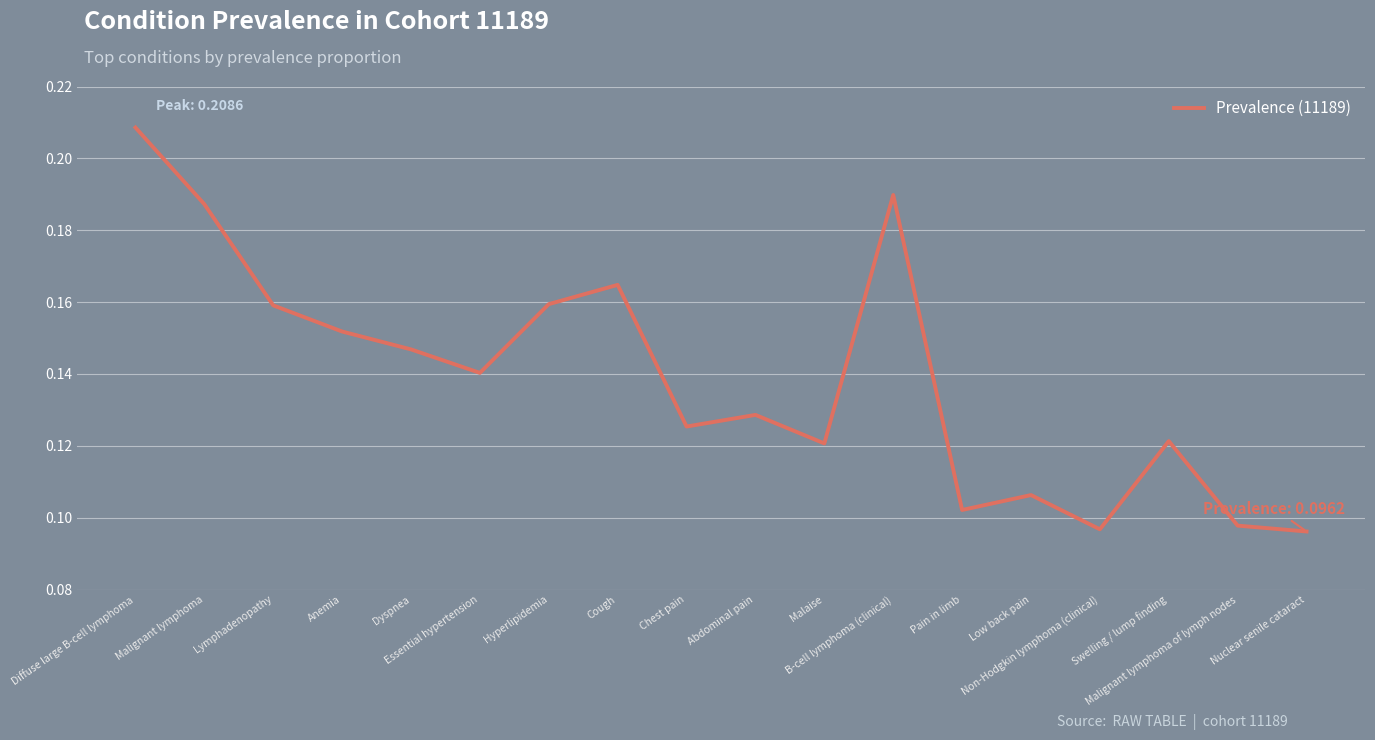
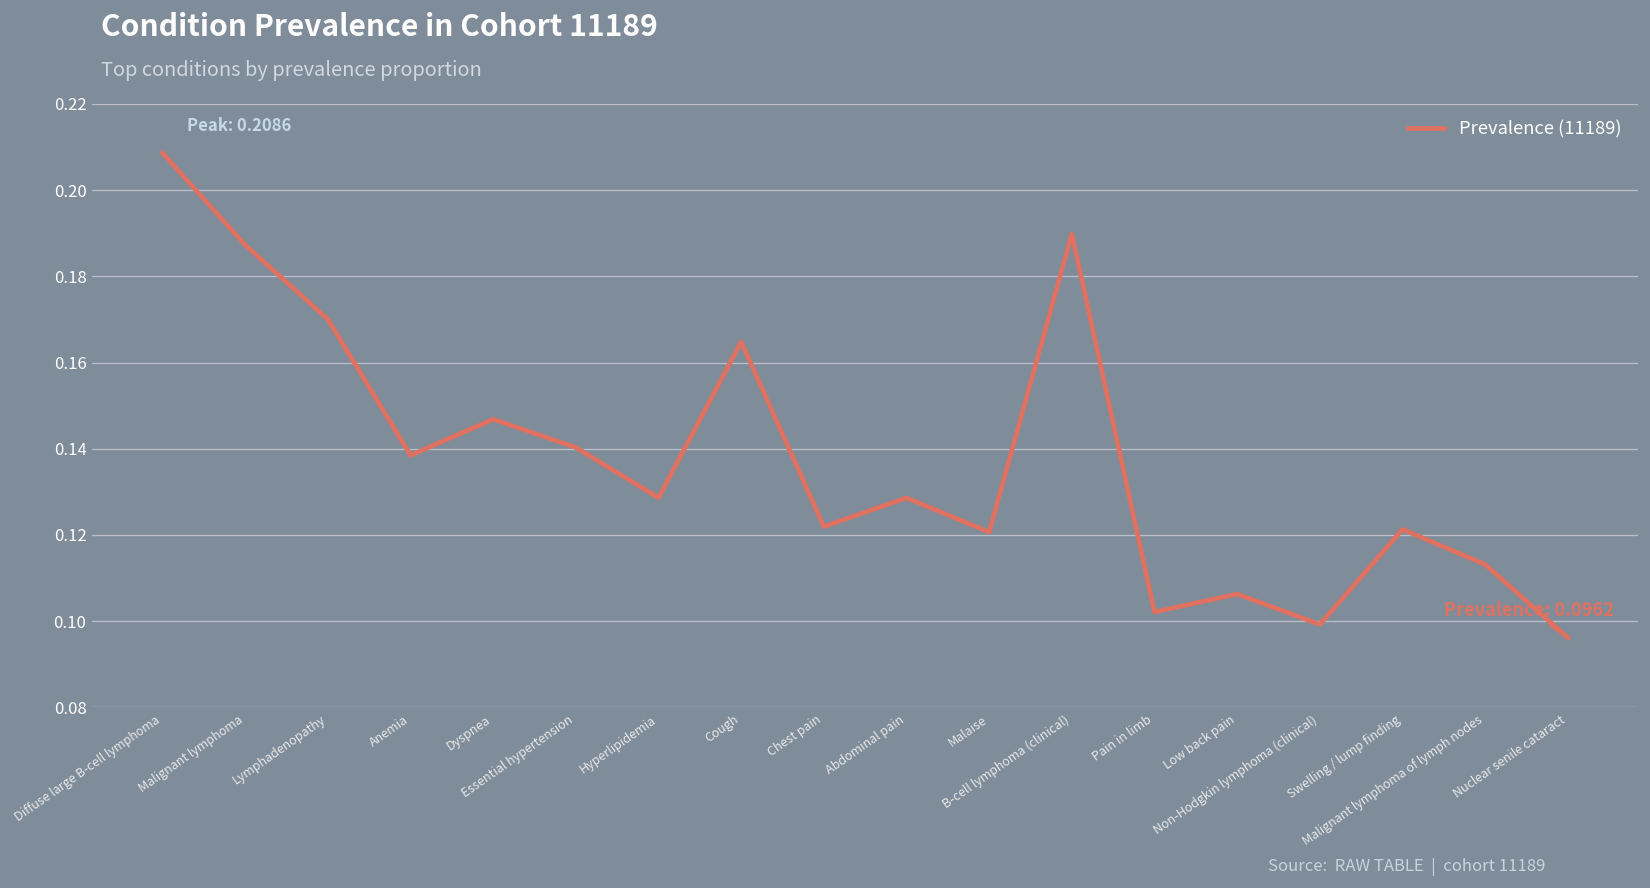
Lymphadenopathy: 0.159 -> 0.170
Anemia: 0.152 -> 0.138
Hyperlipidemia: 0.159 -> 0.129
Chest pain: 0.125 -> 0.122
Non-Hodgkin lymphoma (clinical): 0.097 -> 0.099
Malignant lymphoma of lymph nodes: 0.098 -> 0.113
